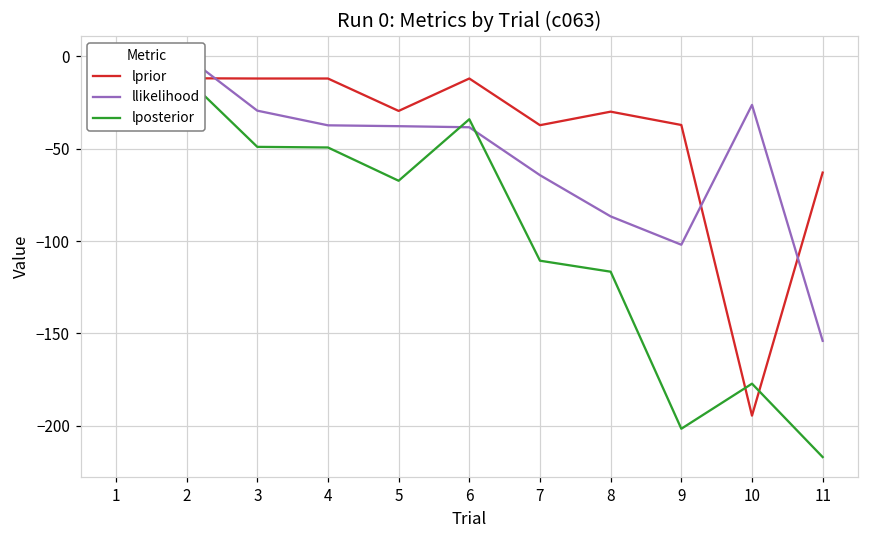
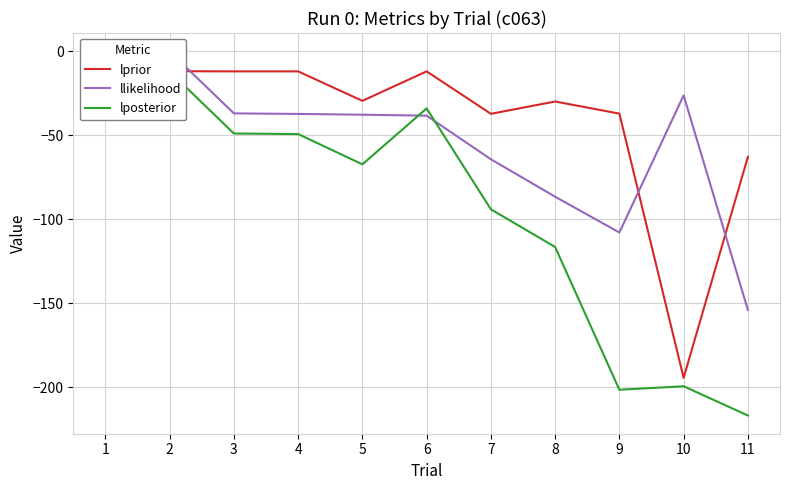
llikelihood, 3: -29 -> -37
lposterior, 7: -111 -> -94
llikelihood, 9: -102 -> -108
lposterior, 10: -177 -> -199
